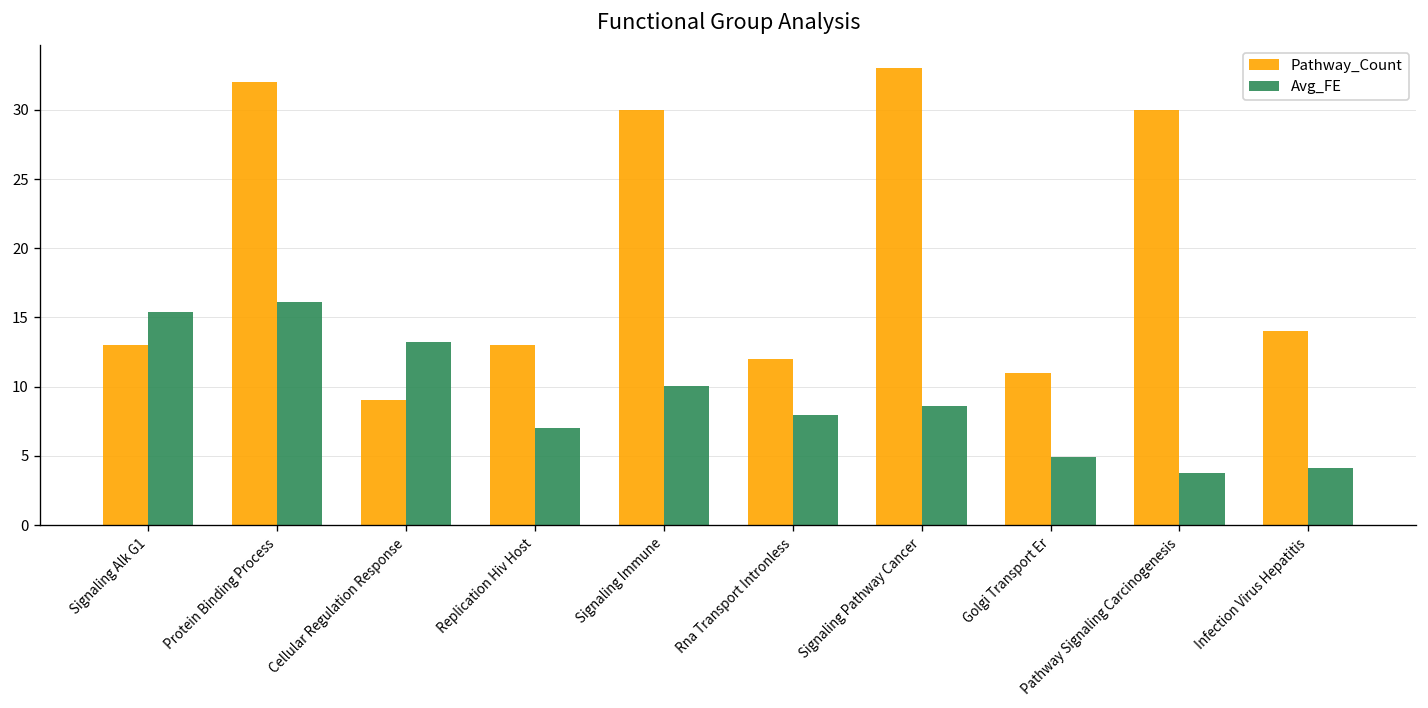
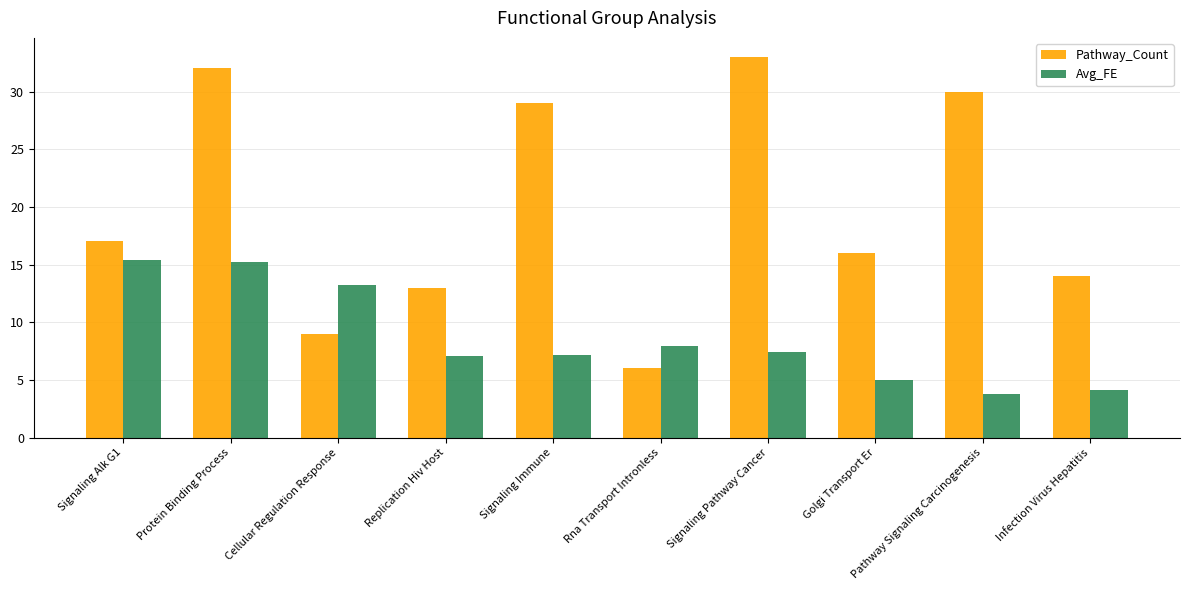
Pathway_Count, Signaling Alk G1: 13 -> 17
Avg_FE, Protein Binding Process: 16.1 -> 15.2
Pathway_Count, Signaling Immune: 30 -> 29
Avg_FE, Signaling Immune: 10.0 -> 7.1
Pathway_Count, Rna Transport Intronless: 12 -> 6
Avg_FE, Signaling Pathway Cancer: 8.6 -> 7.4
Pathway_Count, Golgi Transport Er: 11 -> 16
